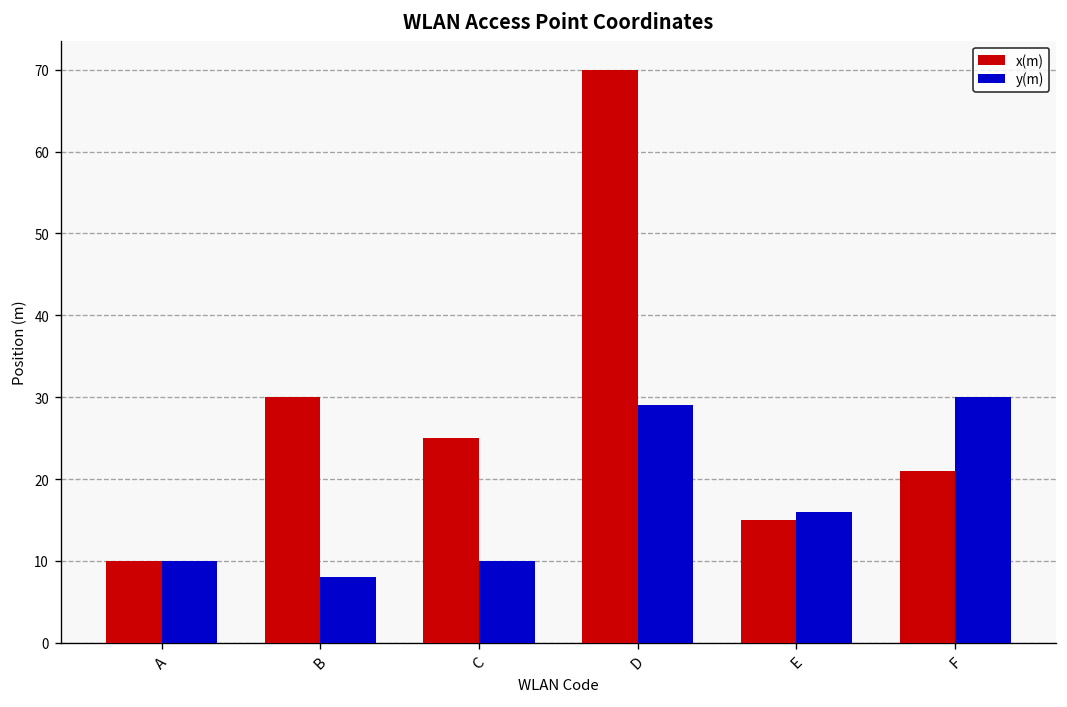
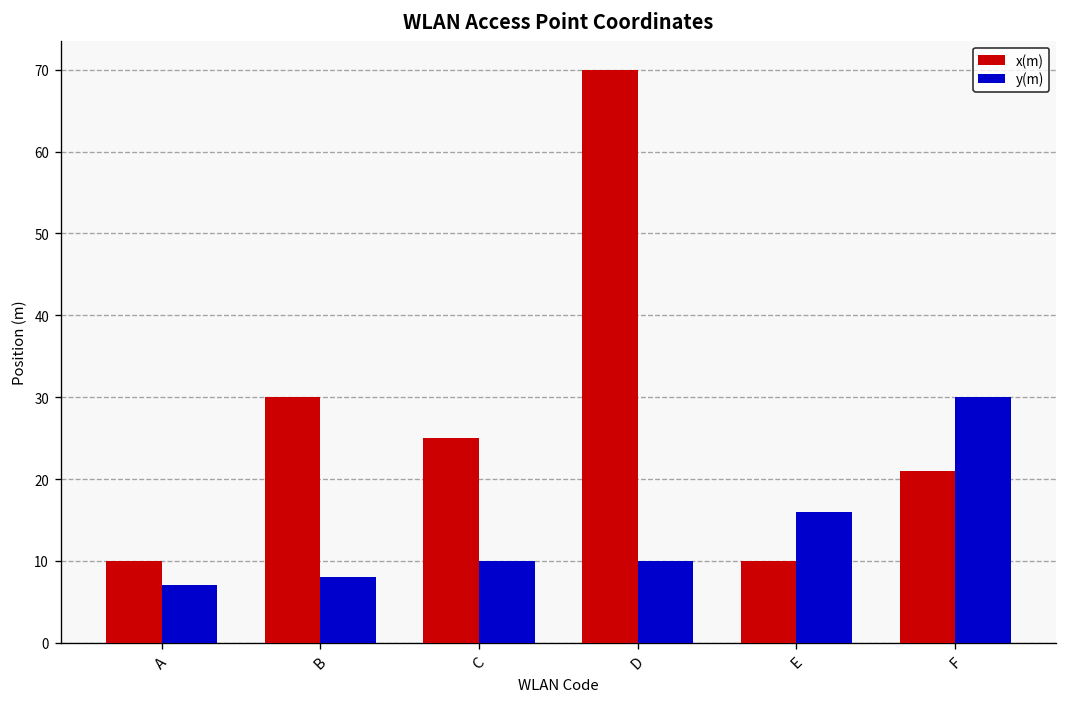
y(m), A: 10 -> 7
y(m), D: 29 -> 10
x(m), E: 15 -> 10
